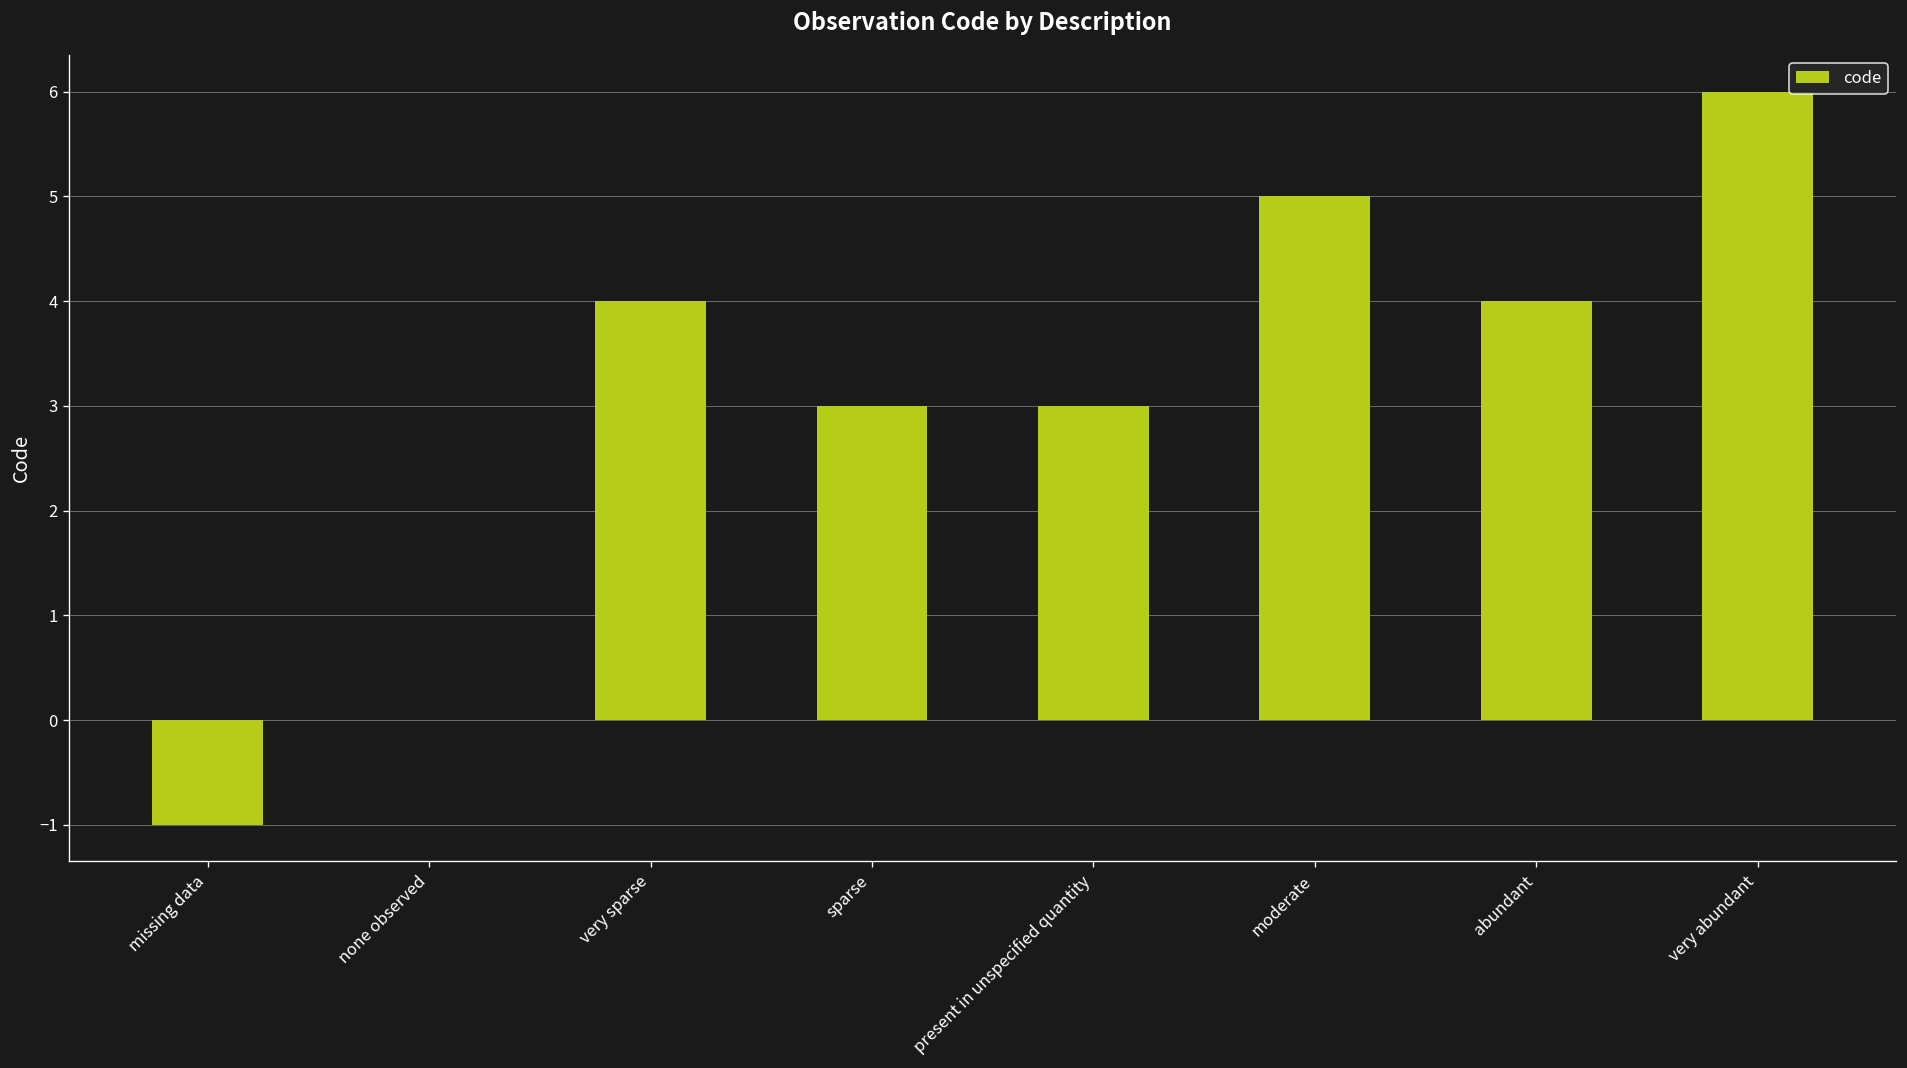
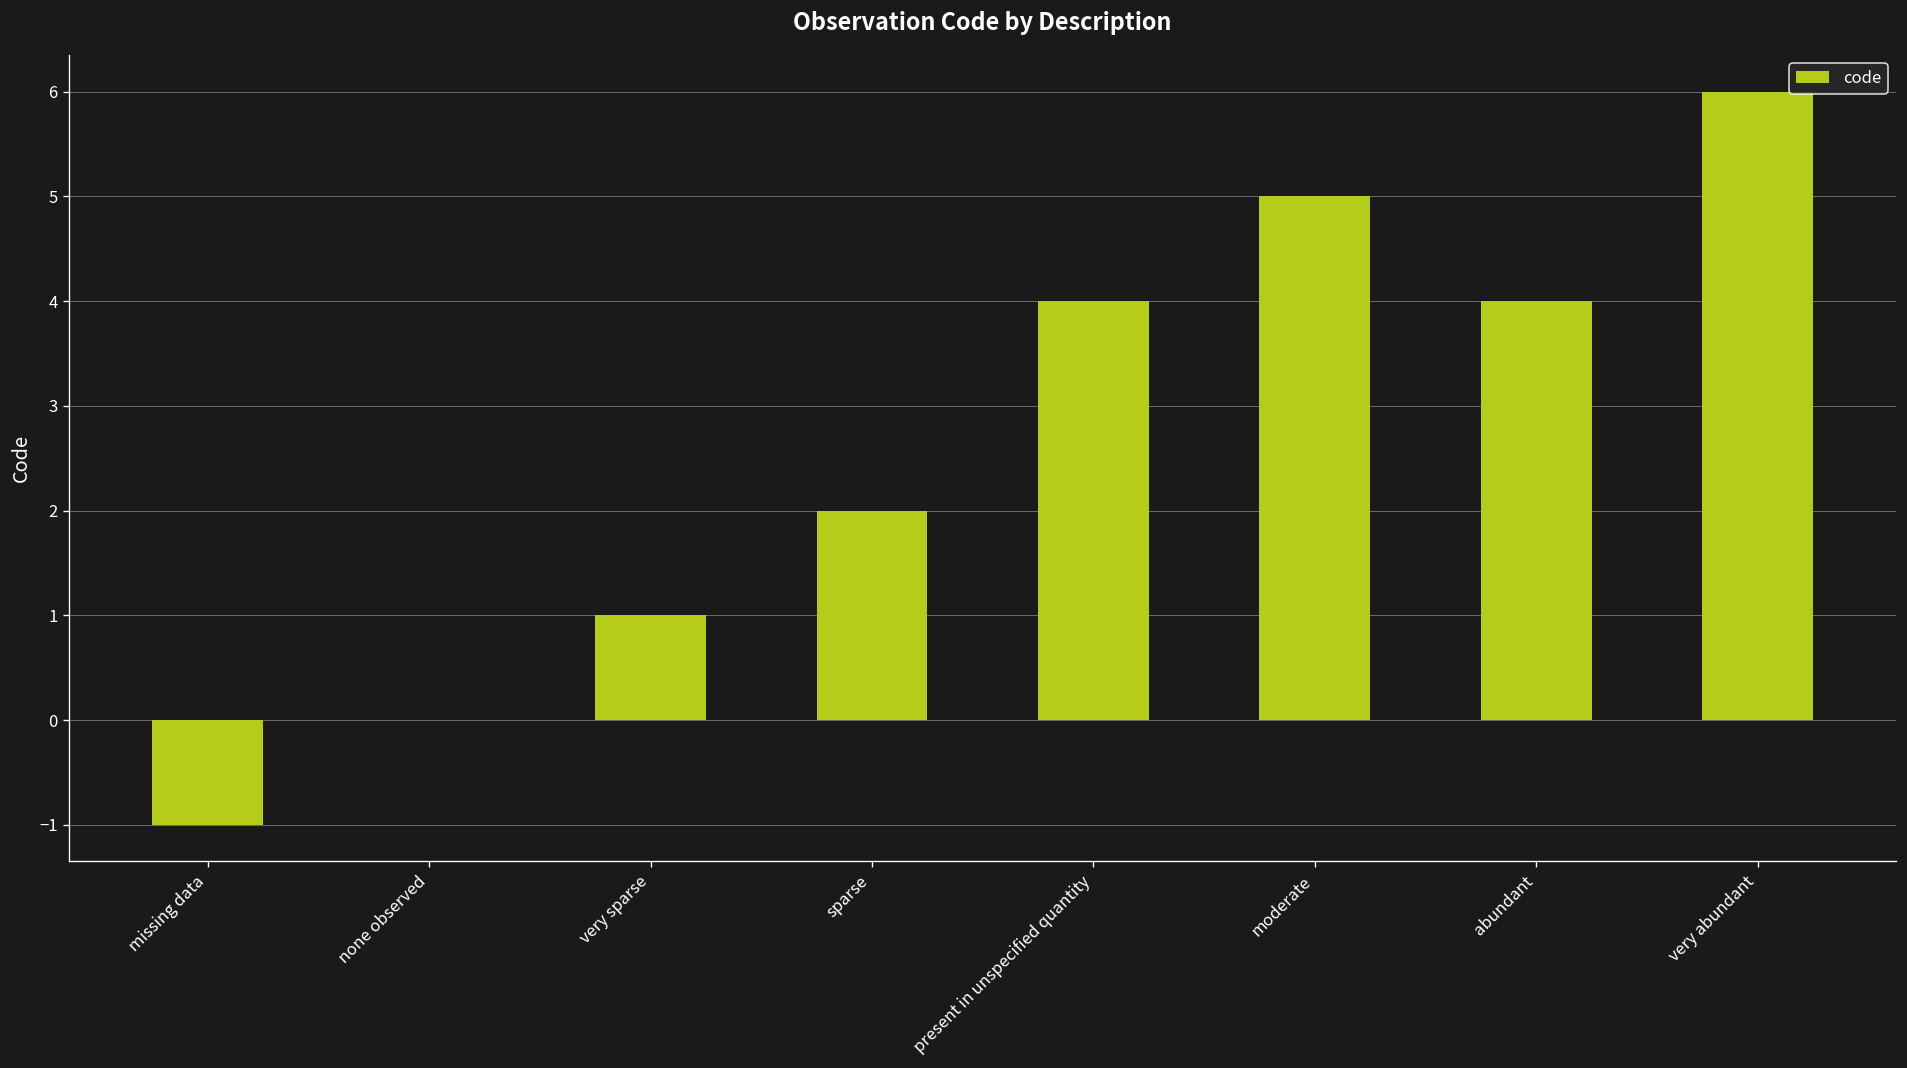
very sparse: 4 -> 1
sparse: 3 -> 2
present in unspecified quantity: 3 -> 4
